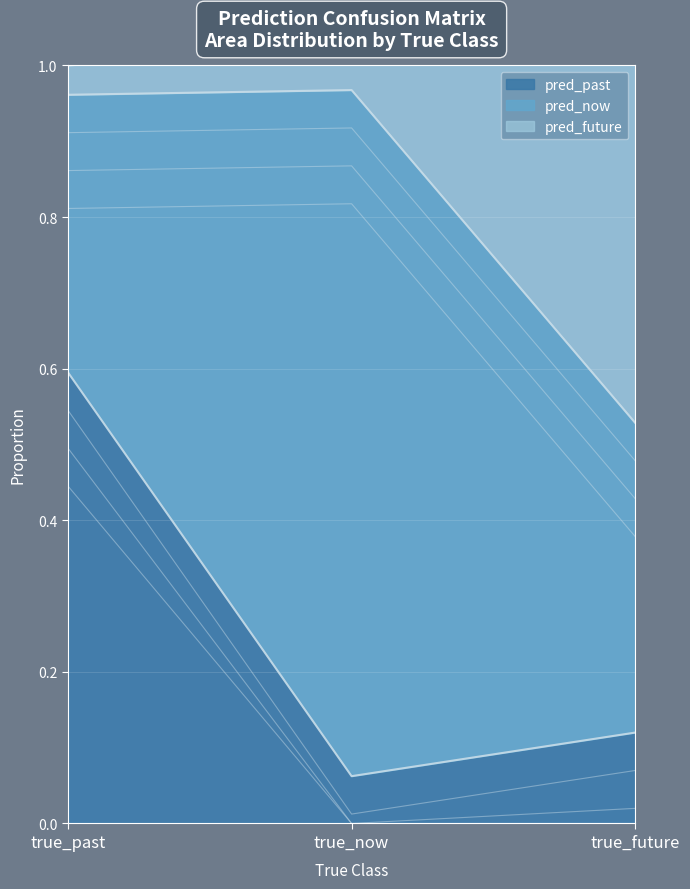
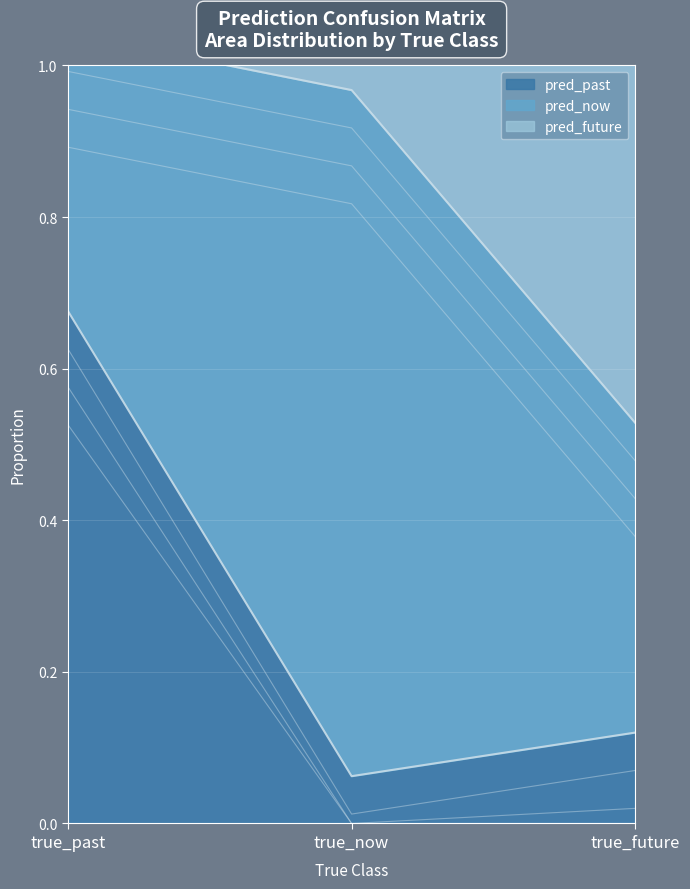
pred_past, true_past: 0.60 -> 0.68
